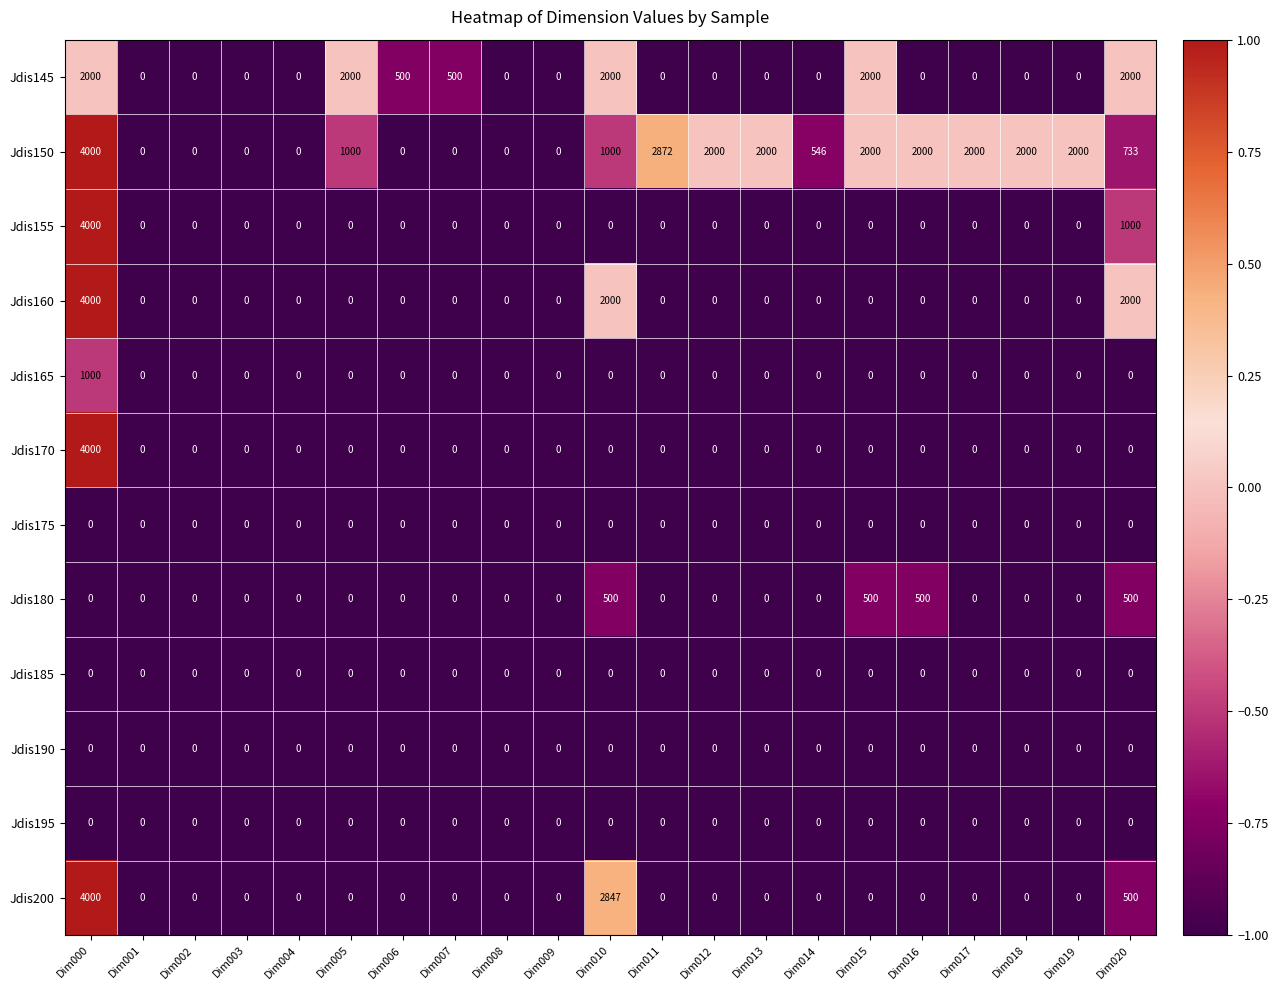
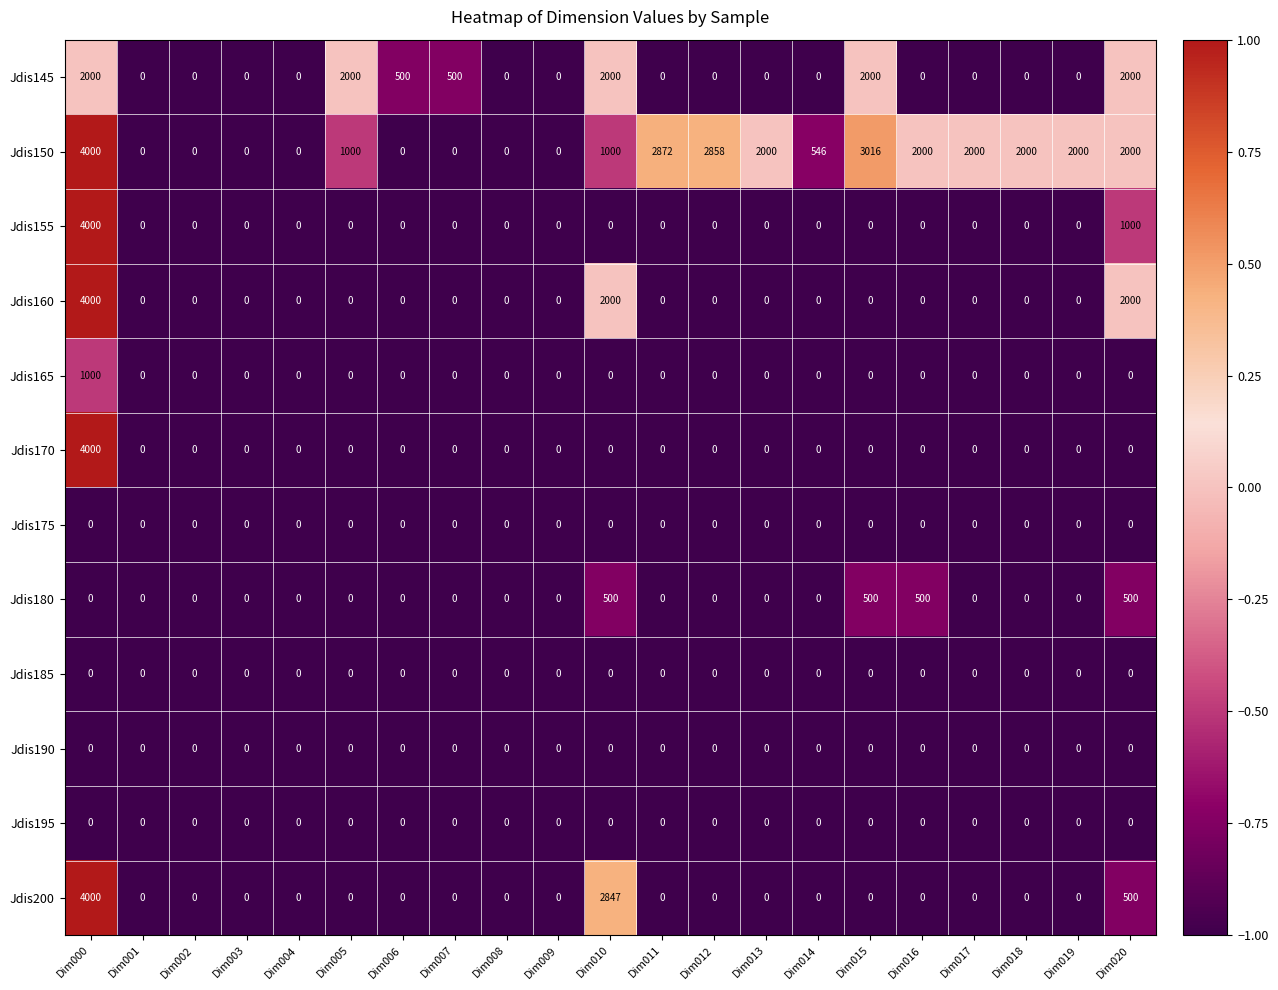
Jdis150, Dim012: 2000 -> 2858
Jdis150, Dim015: 2000 -> 3016
Jdis150, Dim020: 733 -> 2000
